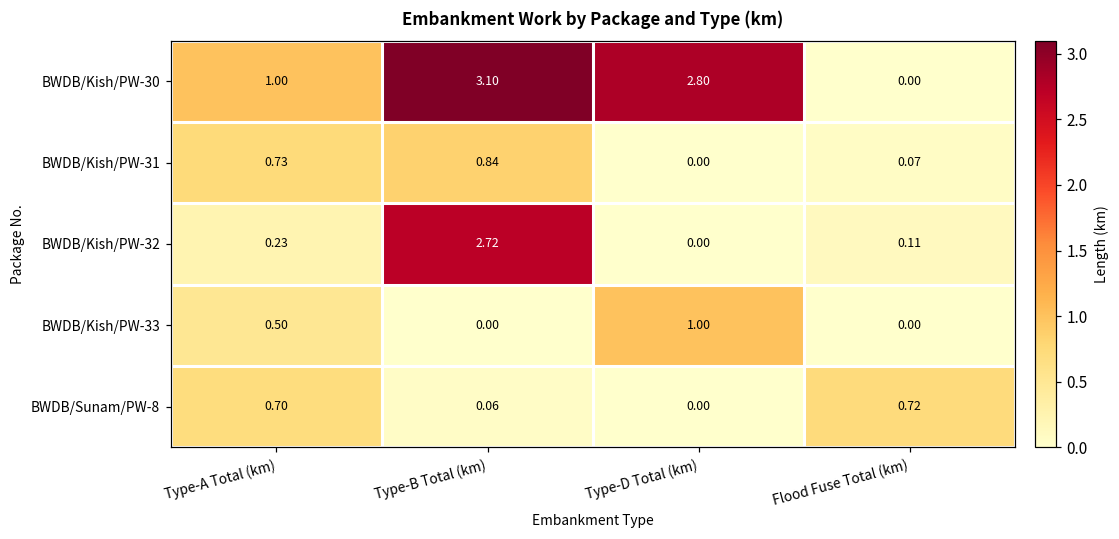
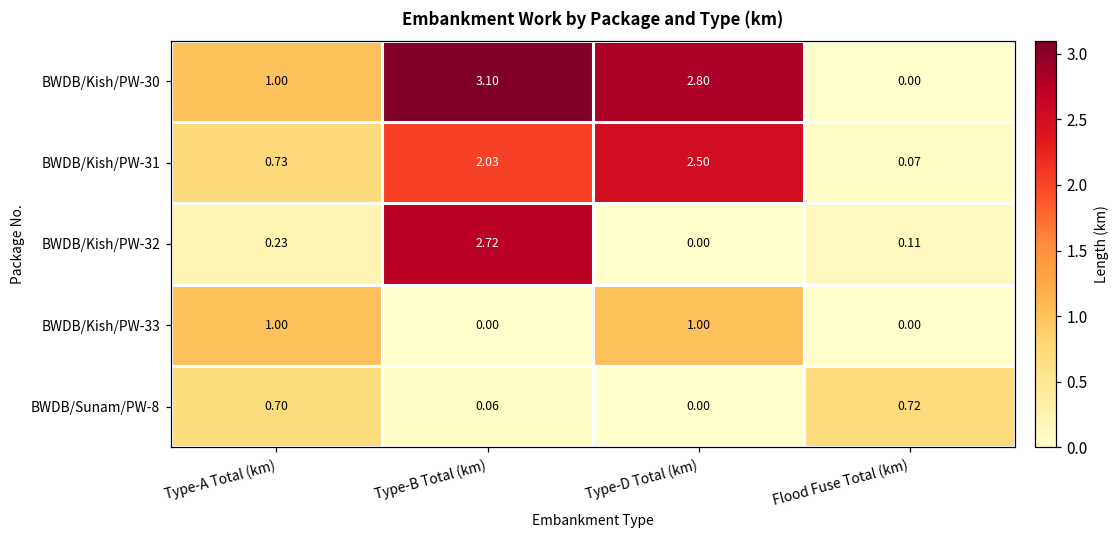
BWDB/Kish/PW-31, Type-B Total (km): 0.84 -> 2.03
BWDB/Kish/PW-31, Type-D Total (km): 0.00 -> 2.50
BWDB/Kish/PW-33, Type-A Total (km): 0.50 -> 1.00
